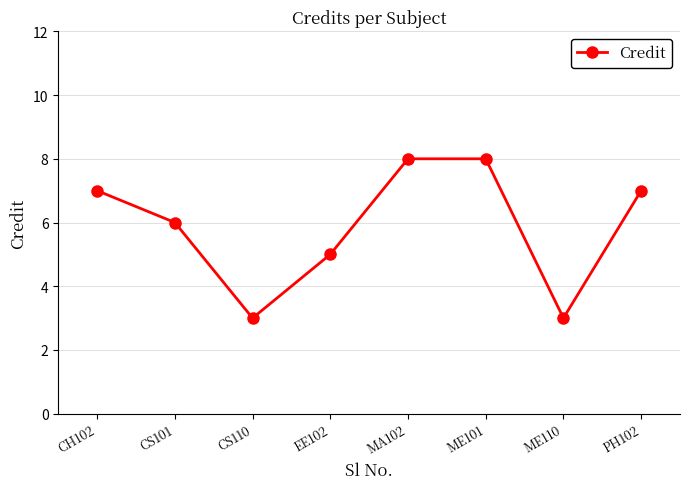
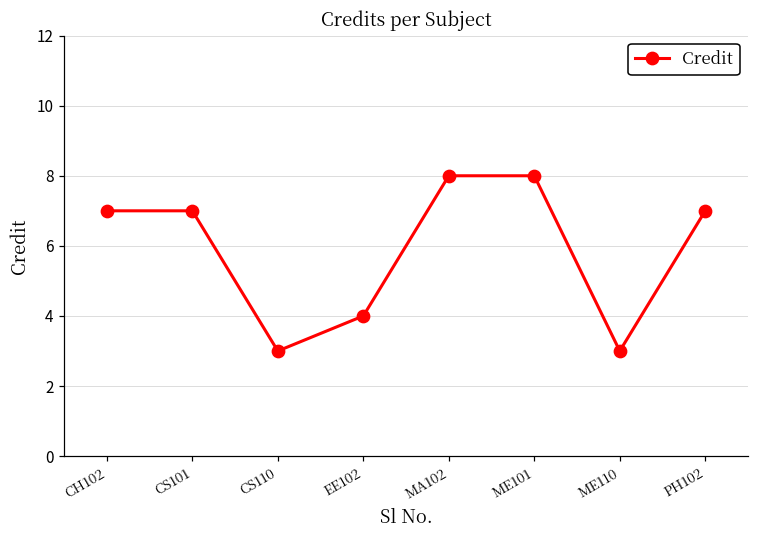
CS101: 6 -> 7
EE102: 5 -> 4
